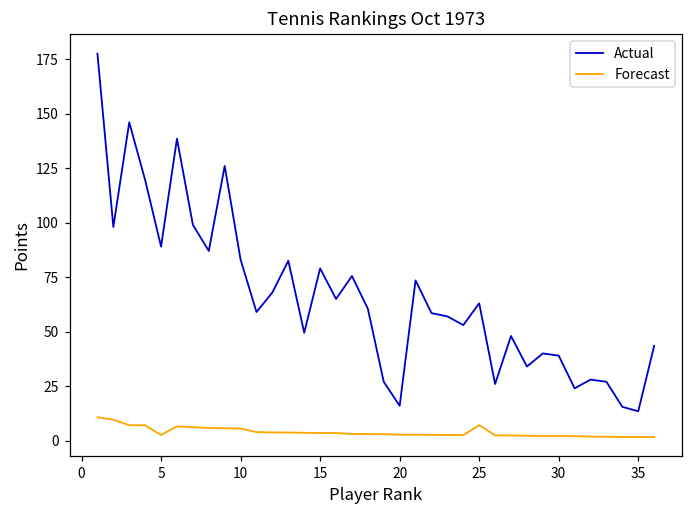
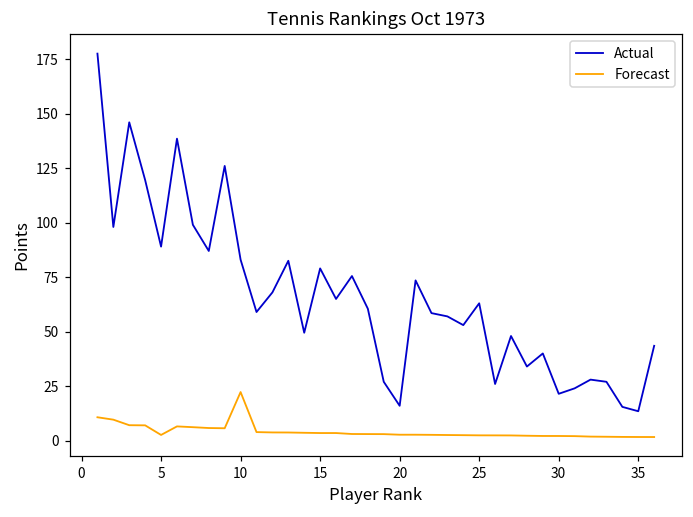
Forecast, 10: 6 -> 22
Forecast, 25: 7 -> 2
Actual, 30: 39 -> 22
